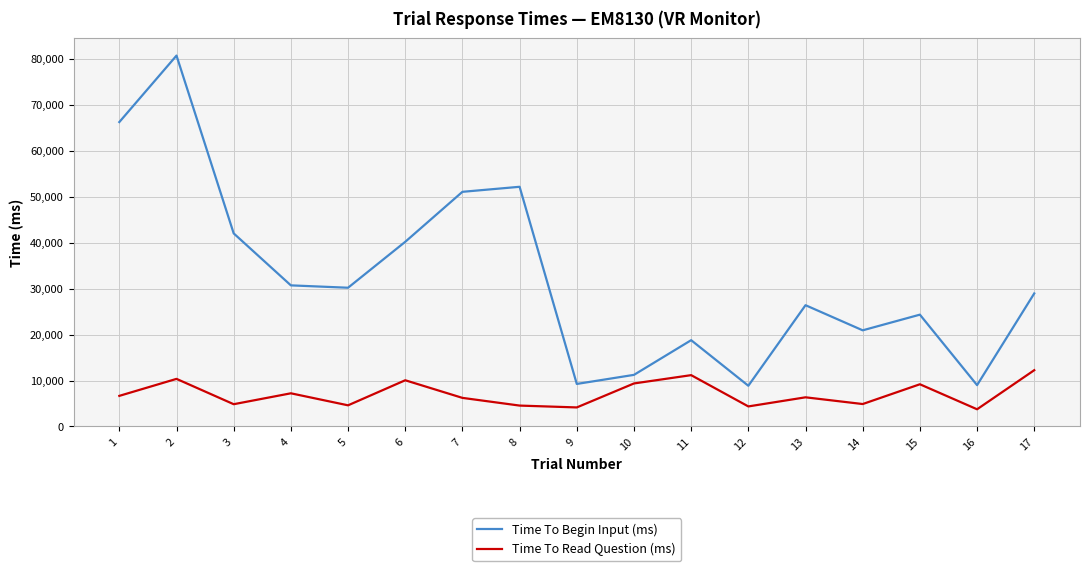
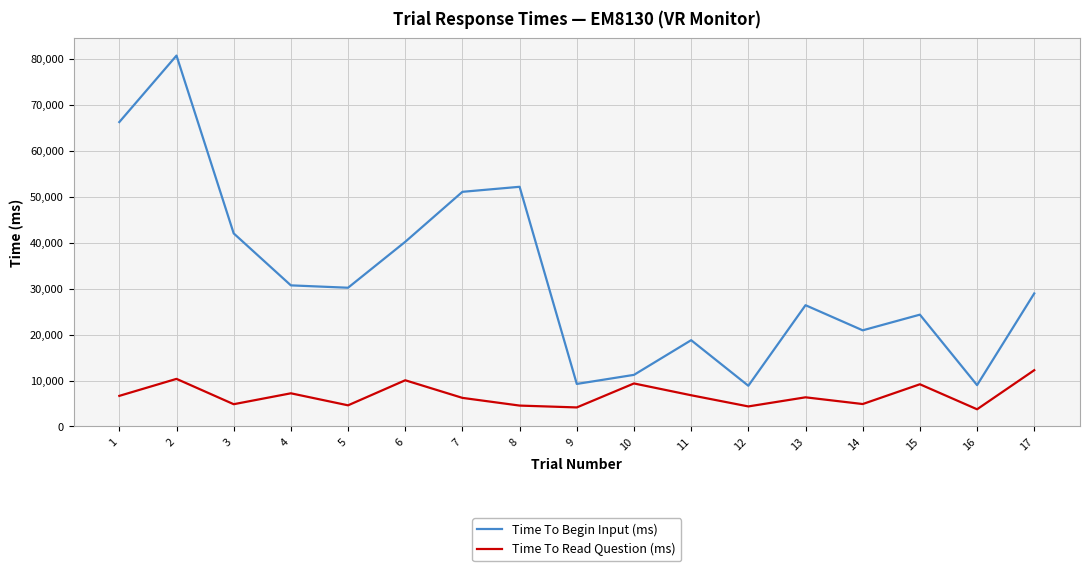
Time To Read Question (ms), 11: 11,000 -> 7,000
